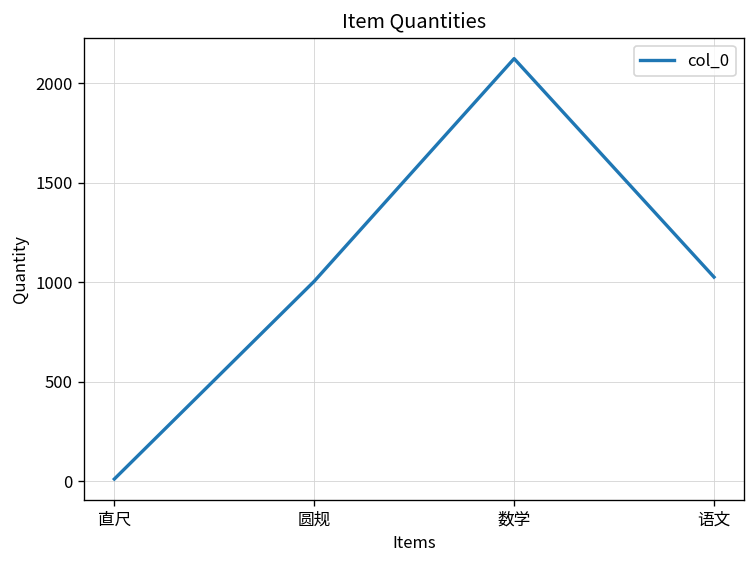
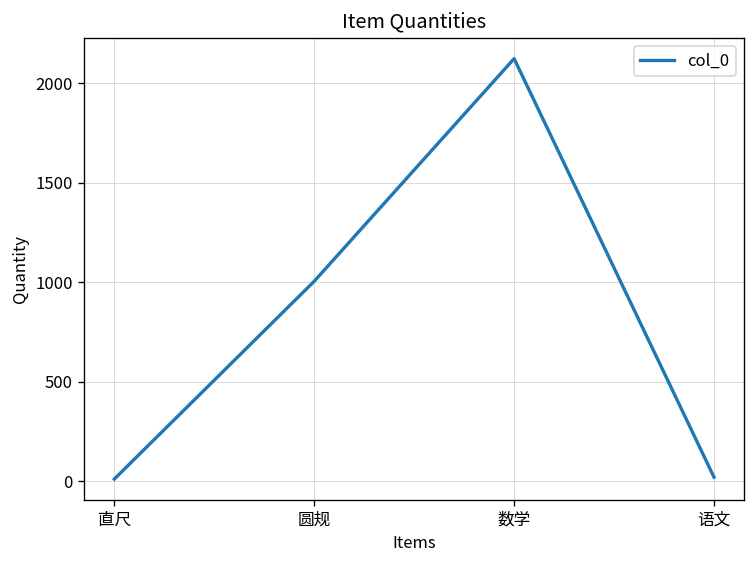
语文: 1030 -> 20
